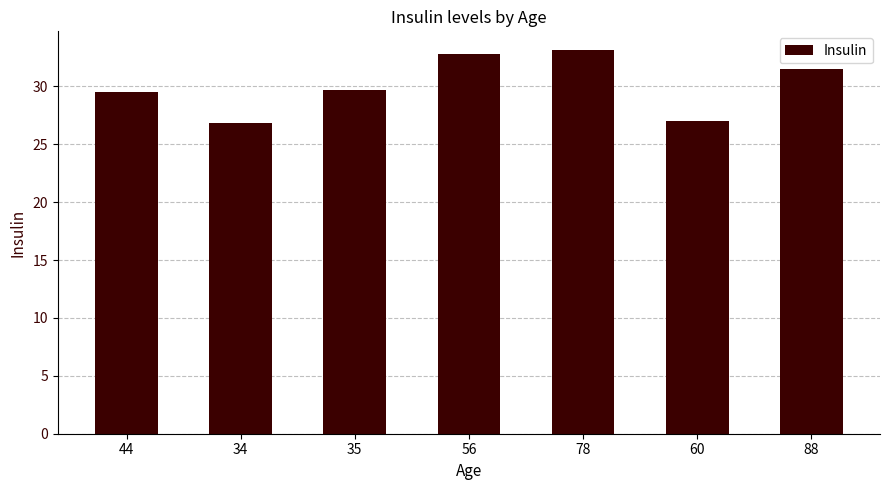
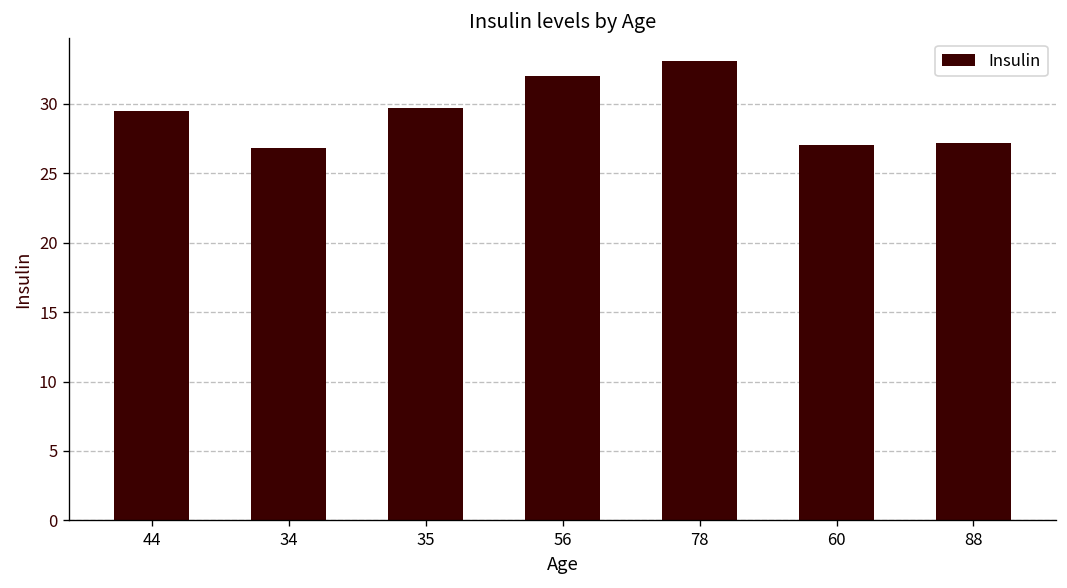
56: 32.8 -> 32.0
88: 31.5 -> 27.2
